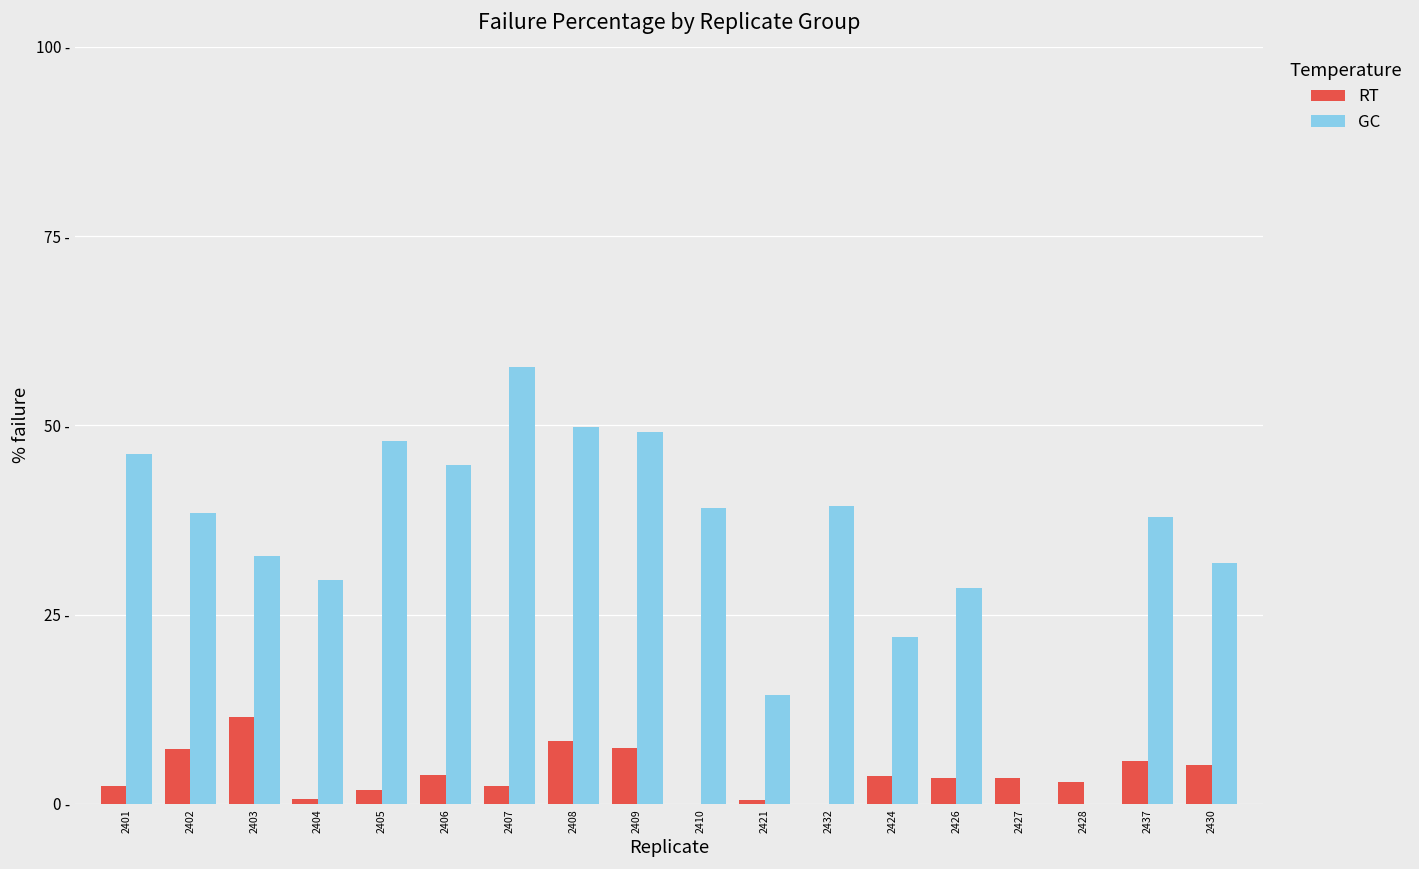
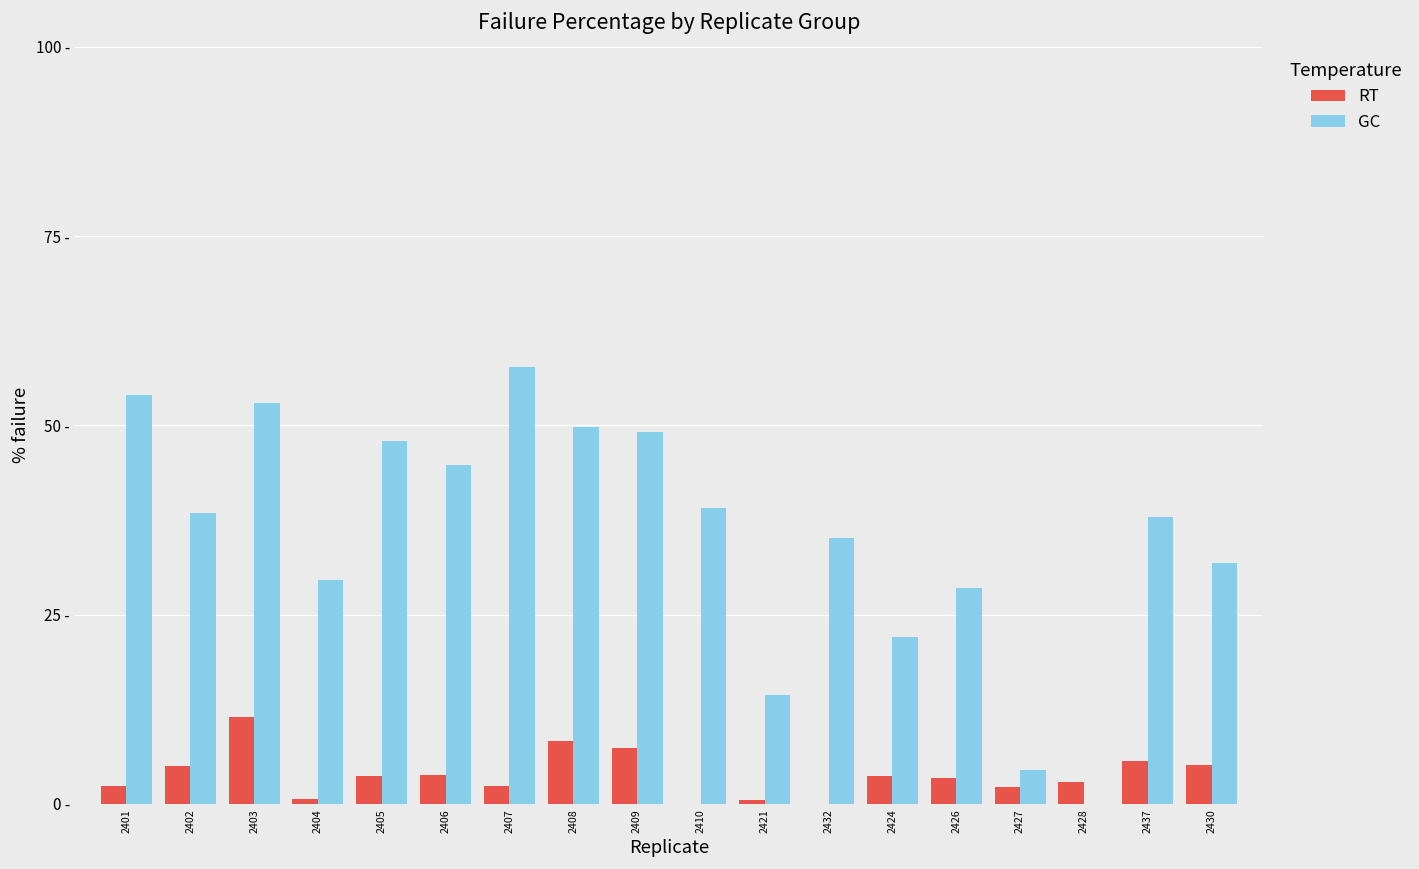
GC, 2401: 46 - -> 54 -
RT, 2402: 7 - -> 5 -
GC, 2403: 33 - -> 53 -
RT, 2405: 2 - -> 4 -
GC, 2432: 39 - -> 35 -
RT, 2427: 3 - -> 2 -
GC, 2427: 0 - -> 4 -
